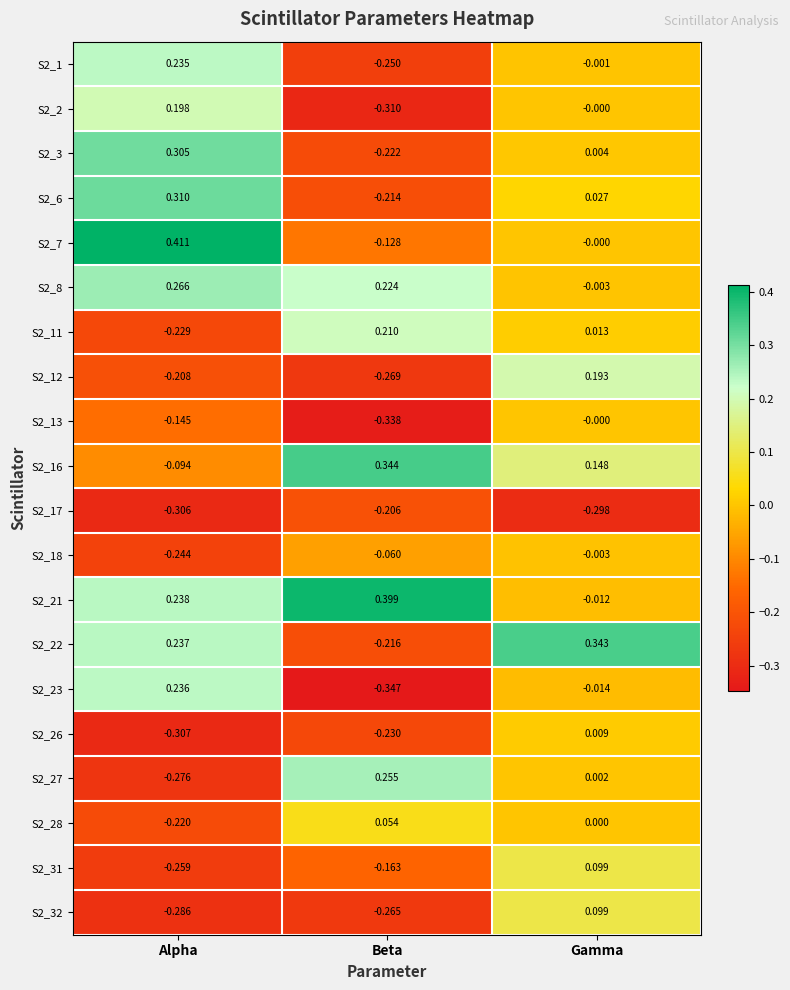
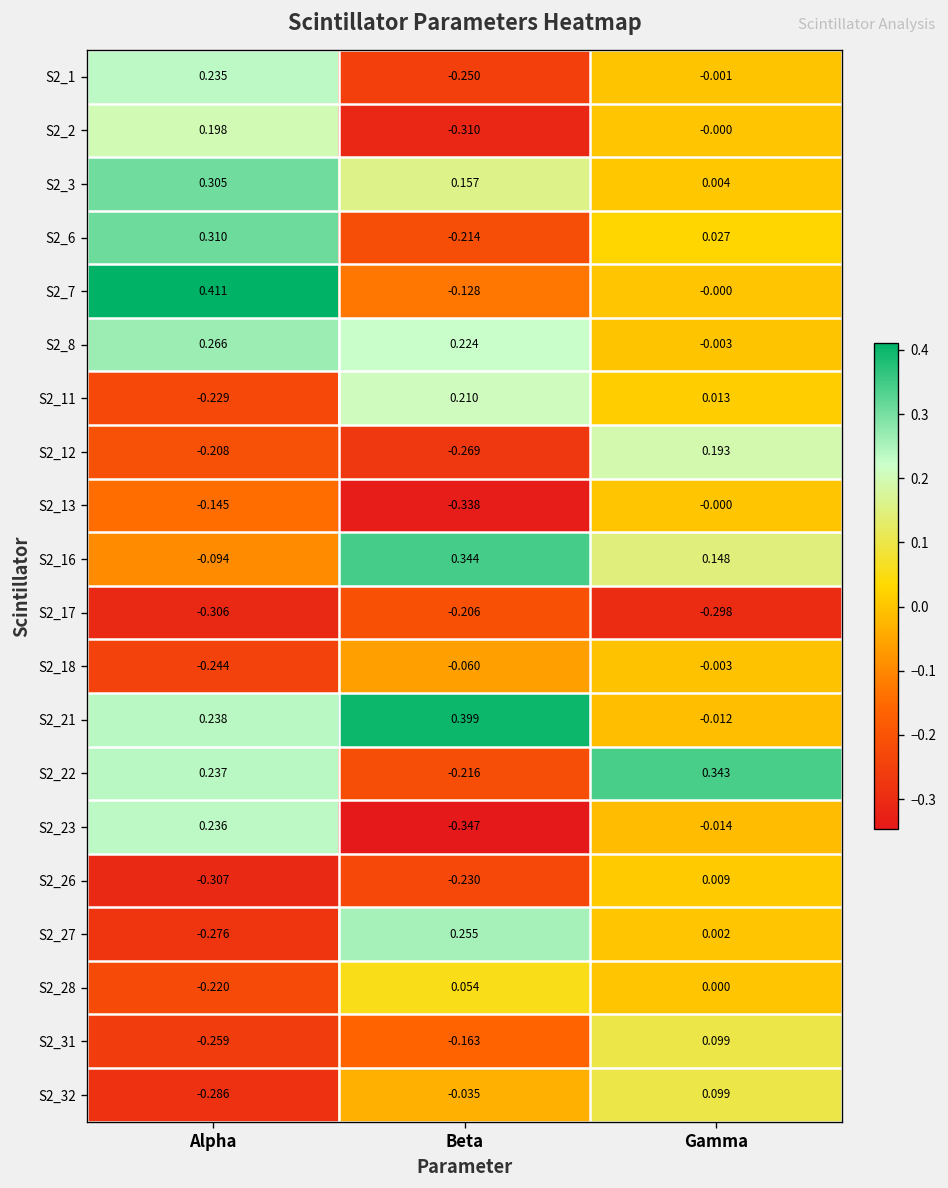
S2_3, Beta: -0.222 -> 0.157
S2_32, Beta: -0.265 -> -0.035
